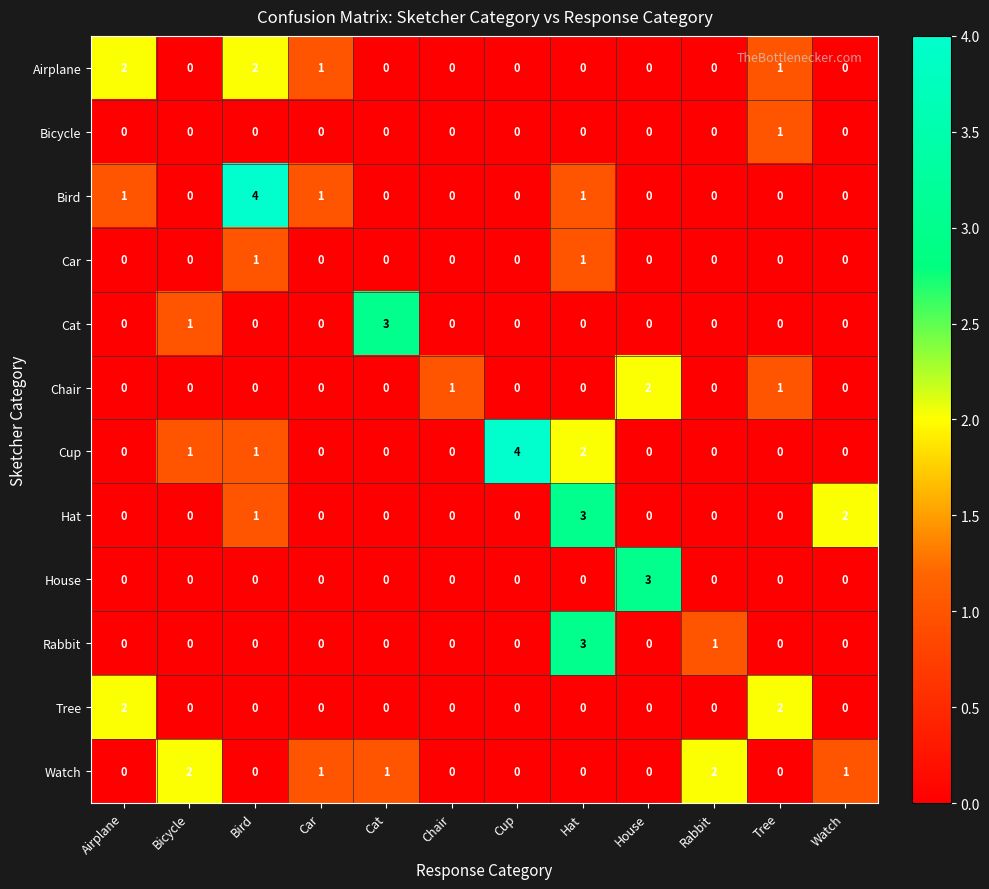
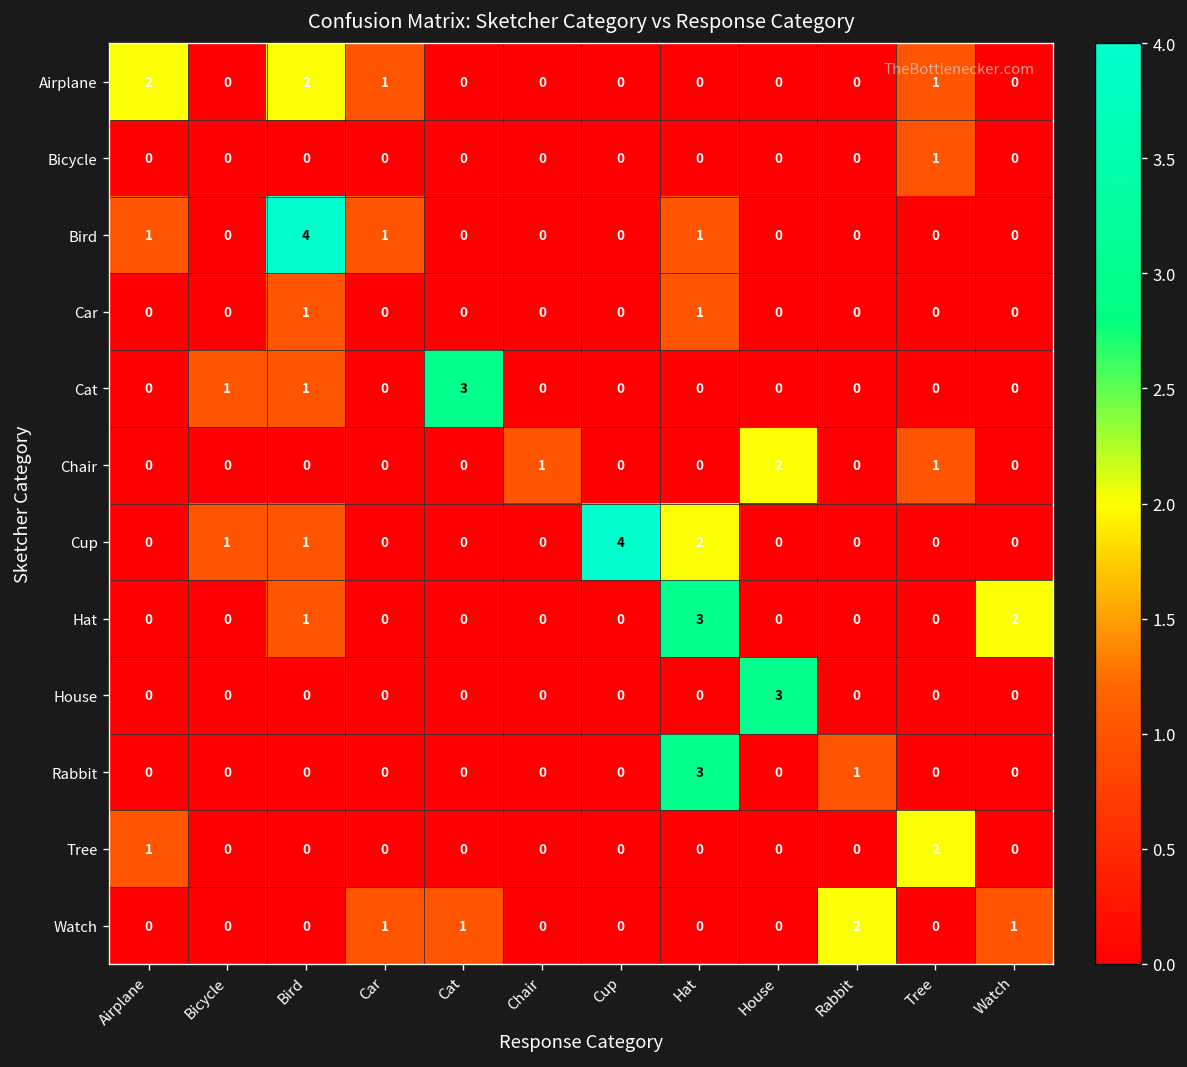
Cat, Bird: 0 -> 1
Tree, Airplane: 2 -> 1
Watch, Bicycle: 2 -> 0
